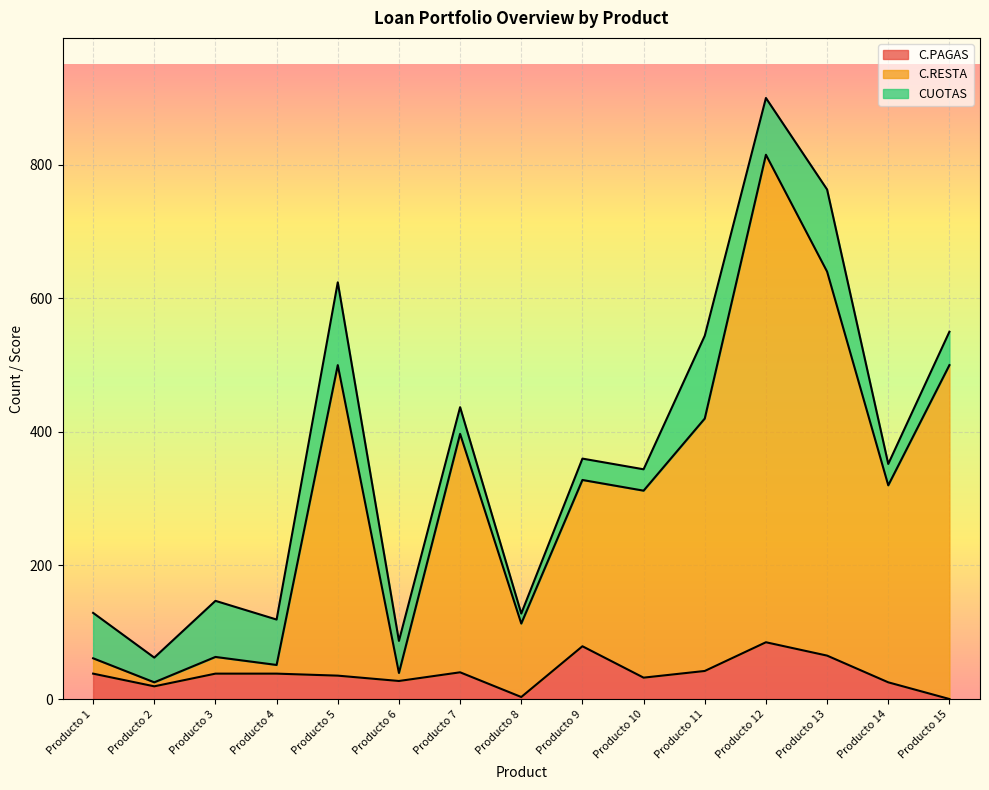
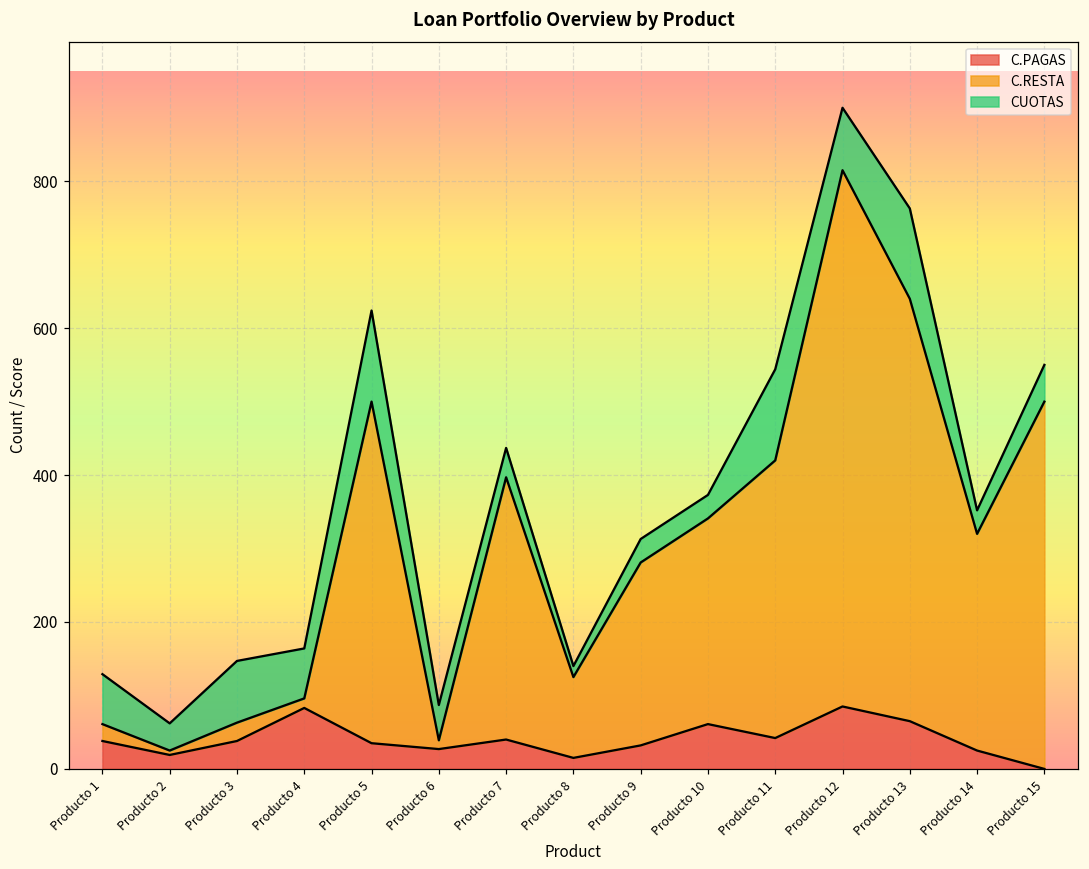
C.PAGAS, Producto 4: 40 -> 80
C.PAGAS, Producto 8: 0 -> 20
C.PAGAS, Producto 9: 80 -> 30
C.PAGAS, Producto 10: 30 -> 60
